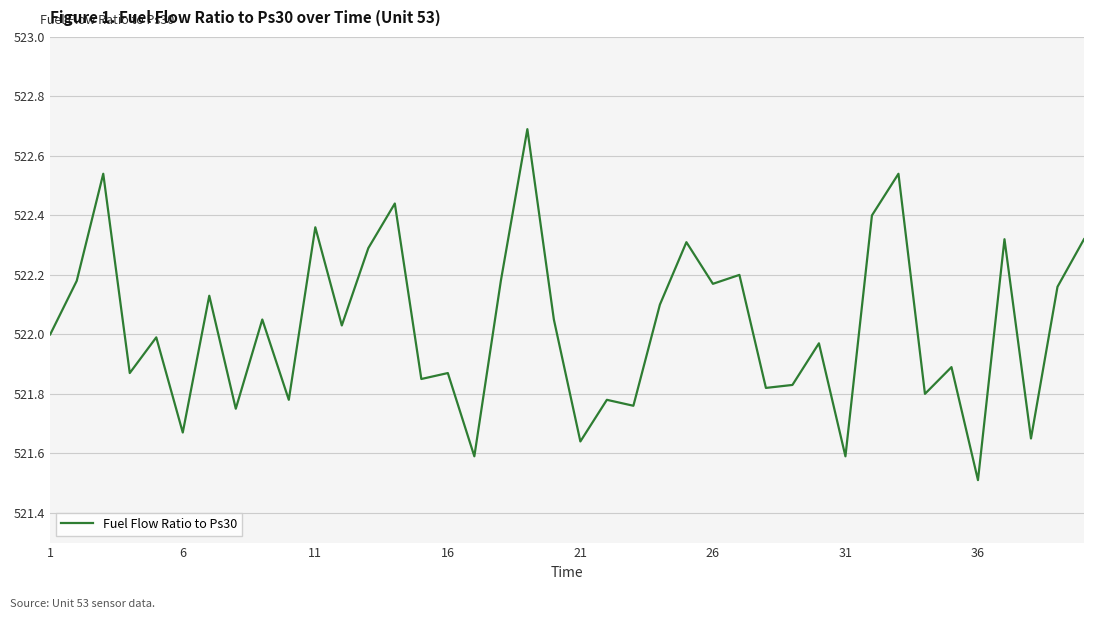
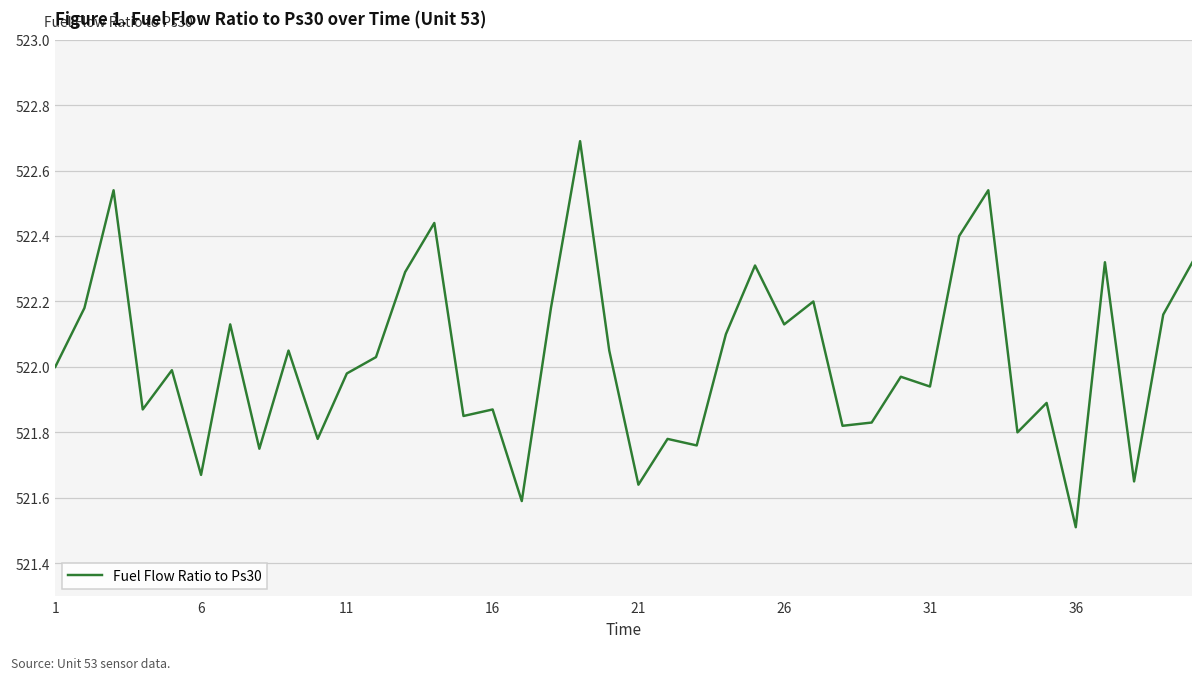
11: 522.36 -> 521.98
26: 522.17 -> 522.13
31: 521.59 -> 521.94
